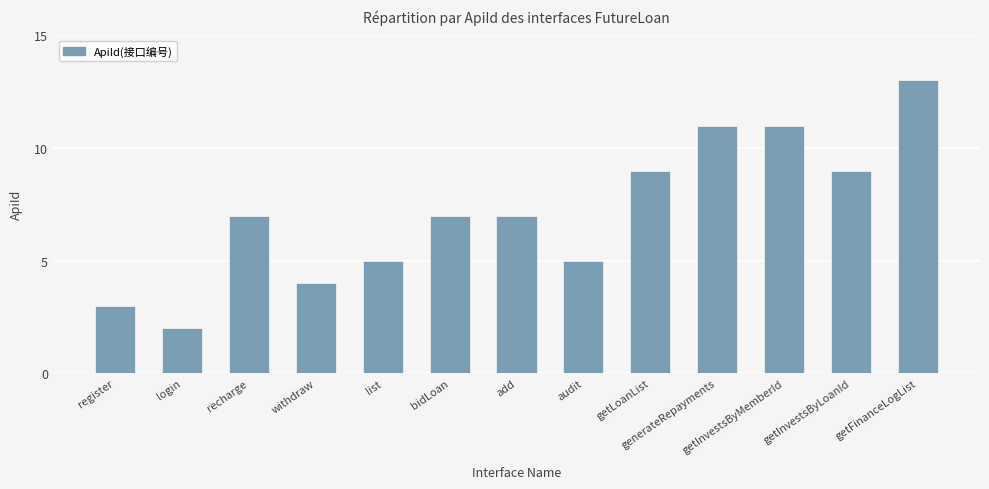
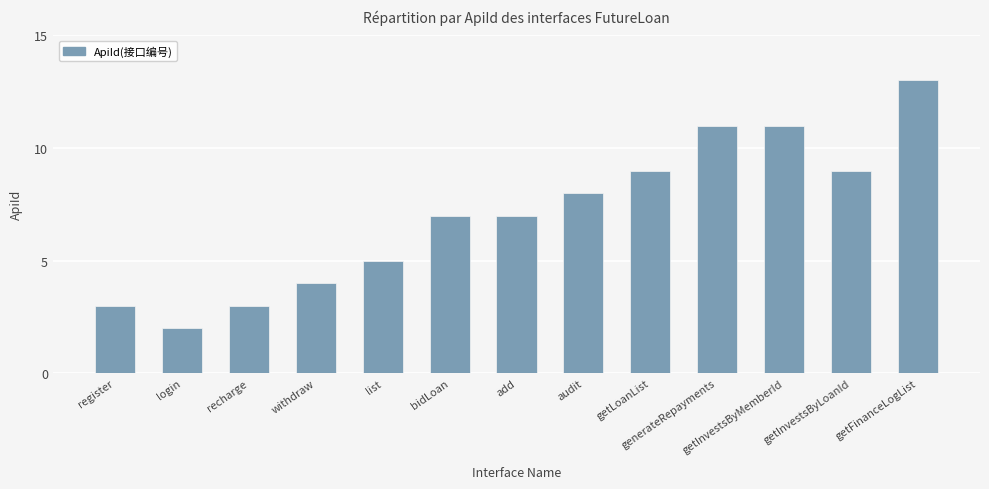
recharge: 7 -> 3
audit: 5 -> 8
